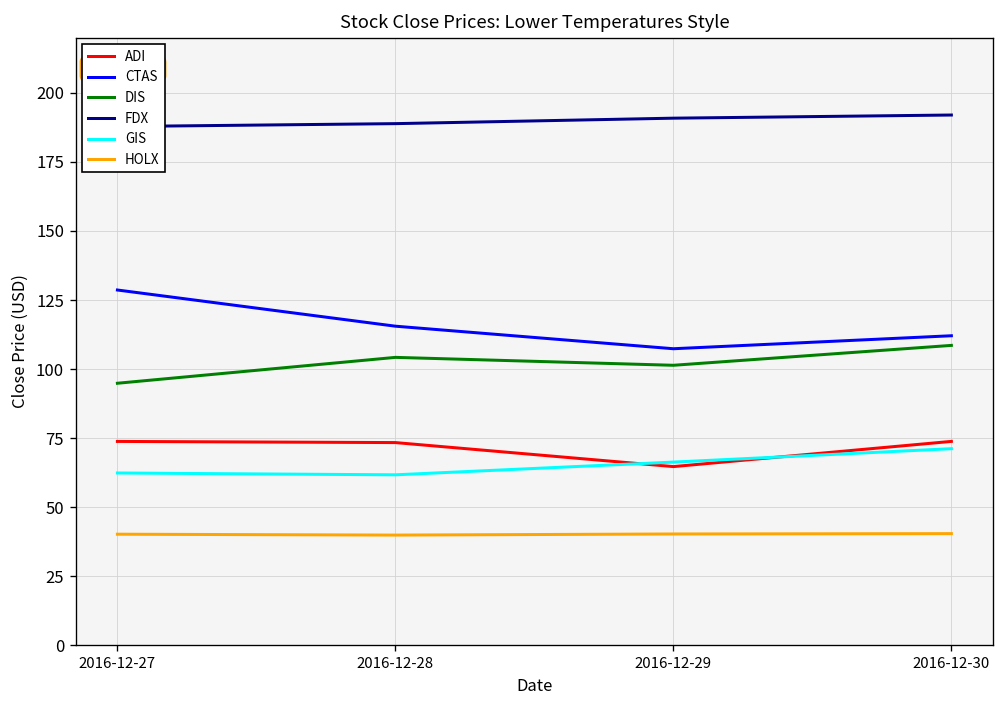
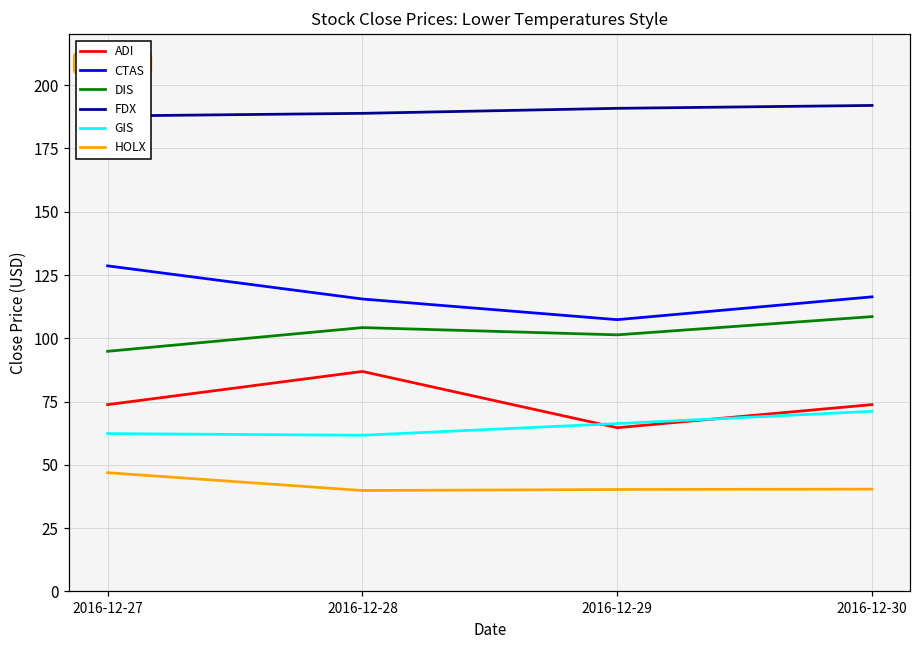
HOLX, 2016-12-27: 40 -> 47
ADI, 2016-12-28: 73 -> 87
CTAS, 2016-12-30: 112 -> 116
